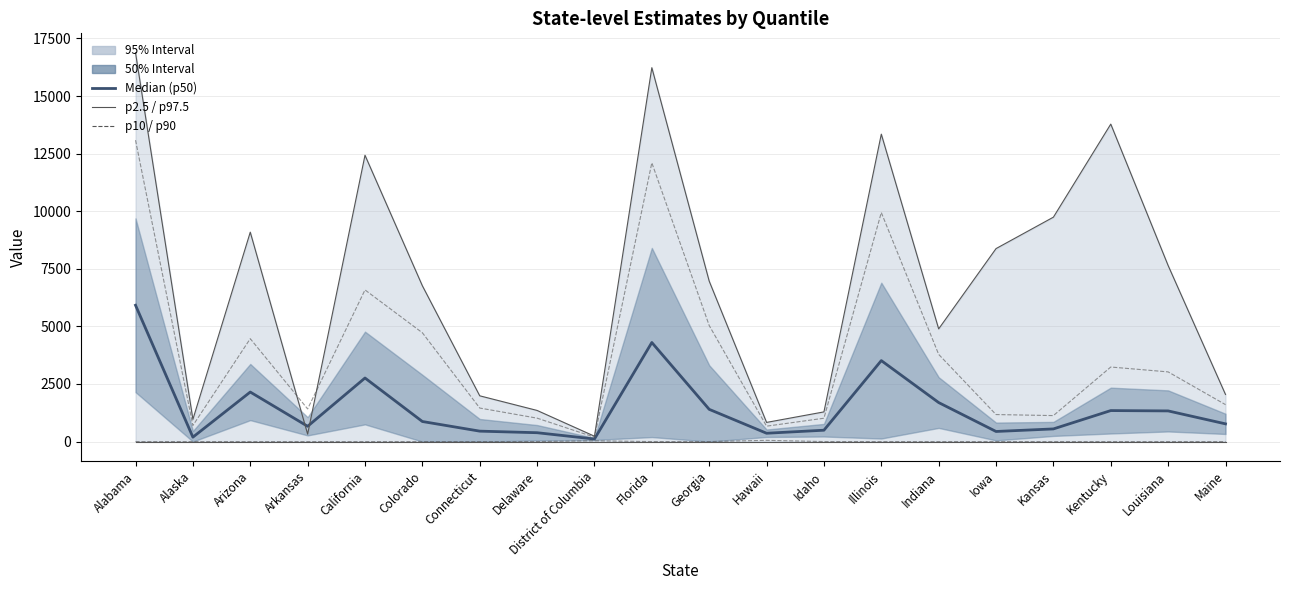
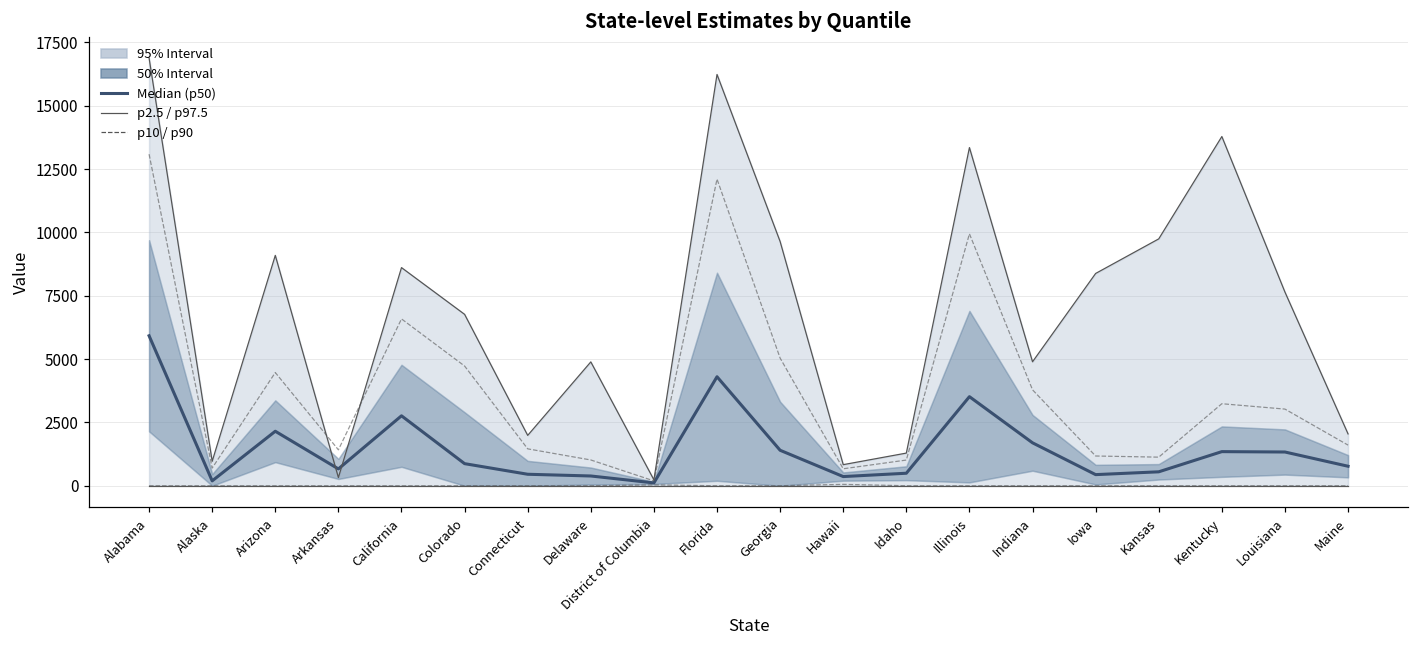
95% Interval, California: 12400 -> 8600
95% Interval, Delaware: 1400 -> 4900
95% Interval, Georgia: 7000 -> 9600
